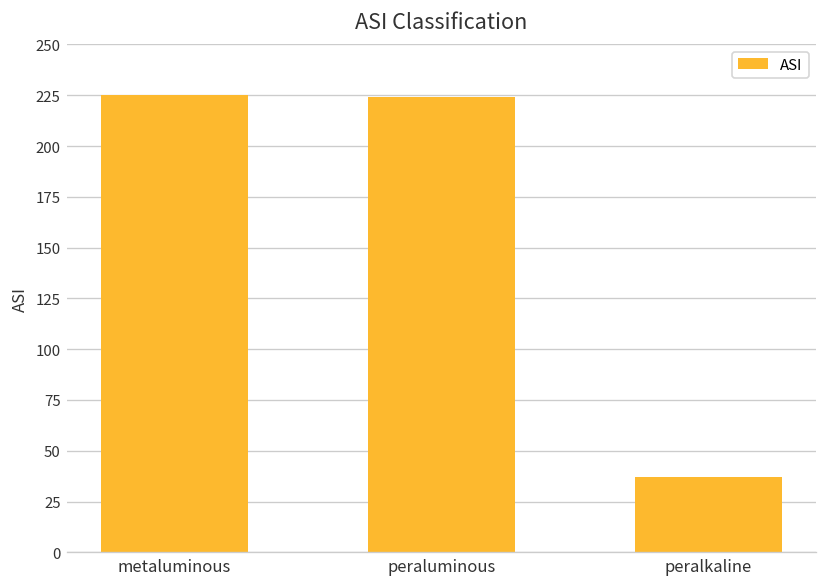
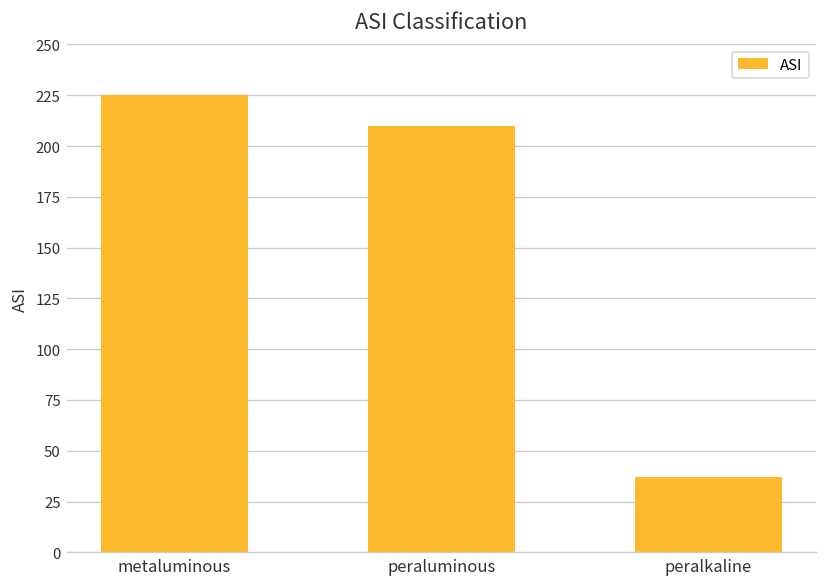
peraluminous: 224 -> 210
